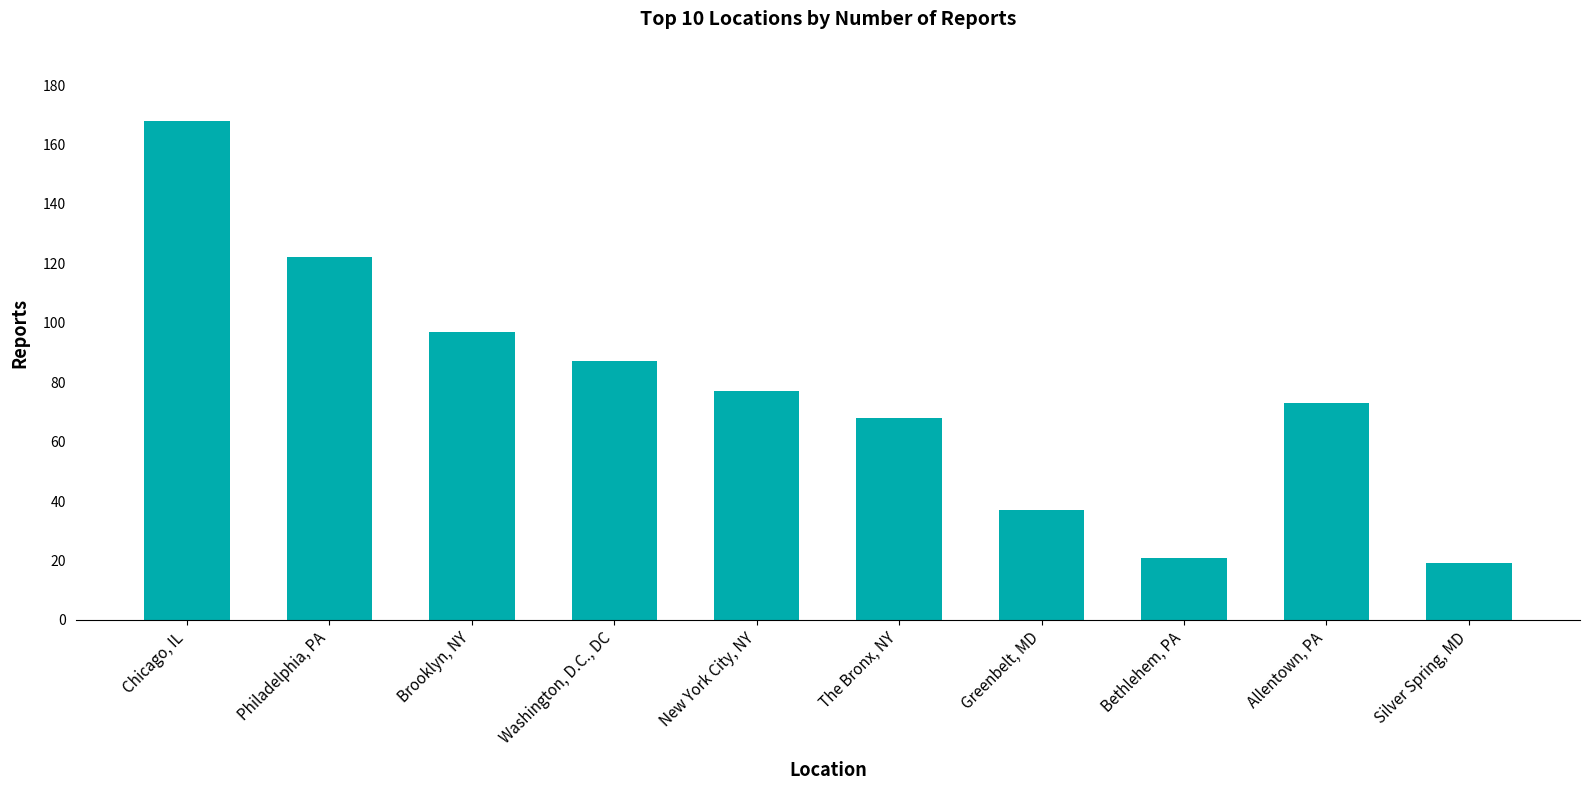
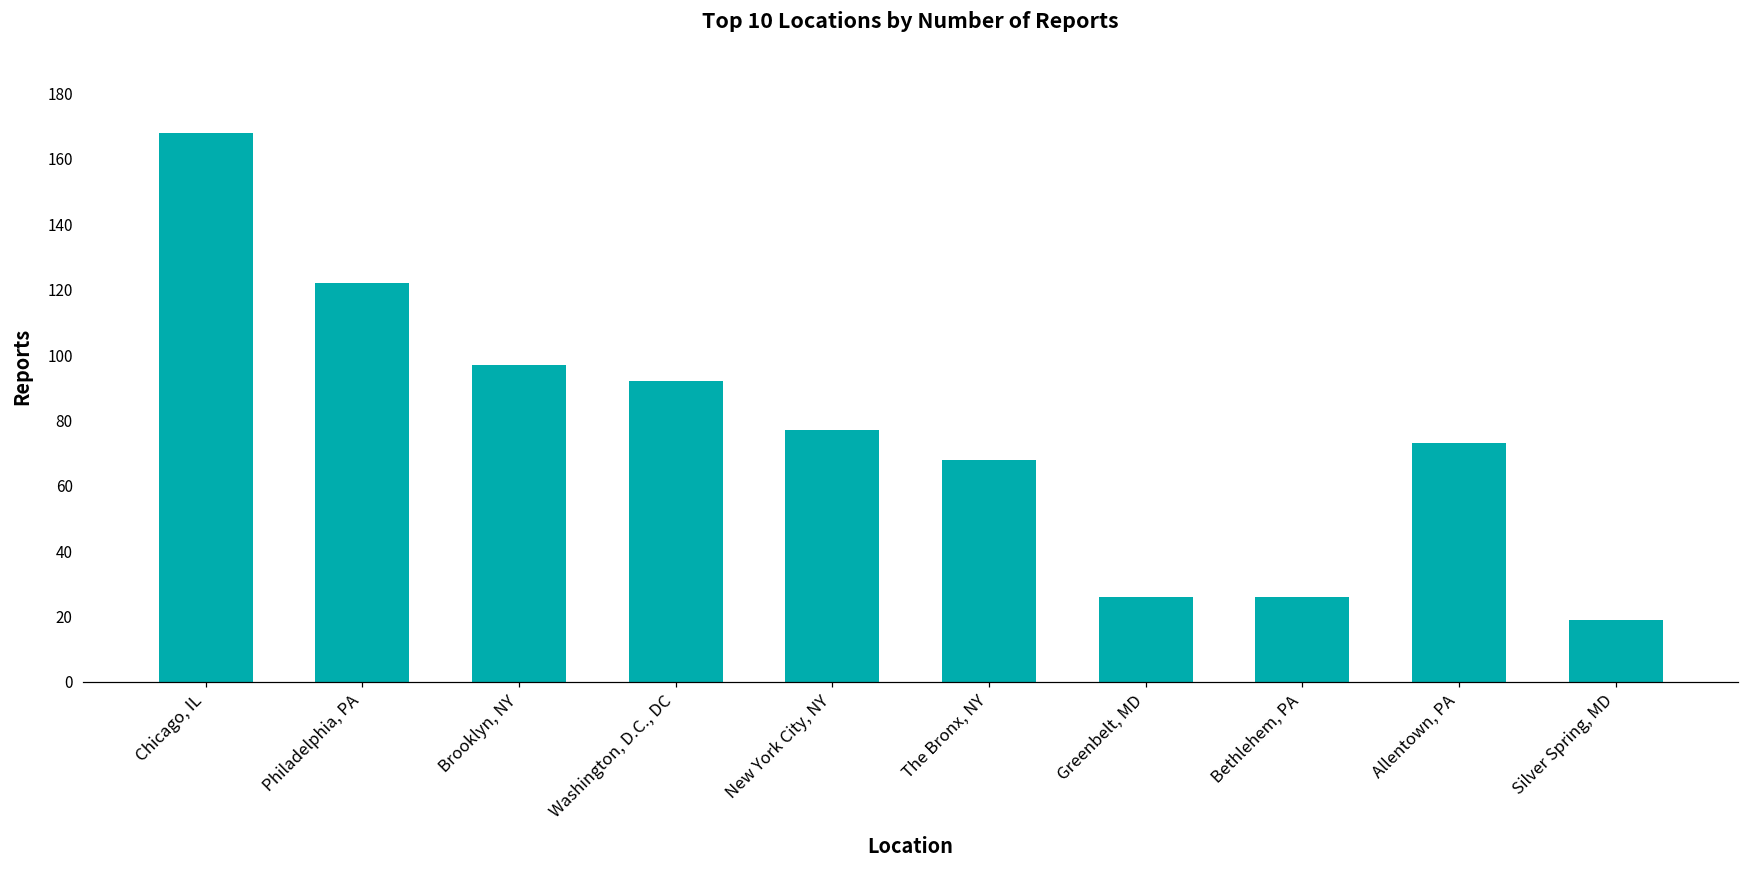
Washington, D.C., DC: 87 -> 92
Greenbelt, MD: 37 -> 26
Bethlehem, PA: 21 -> 26
